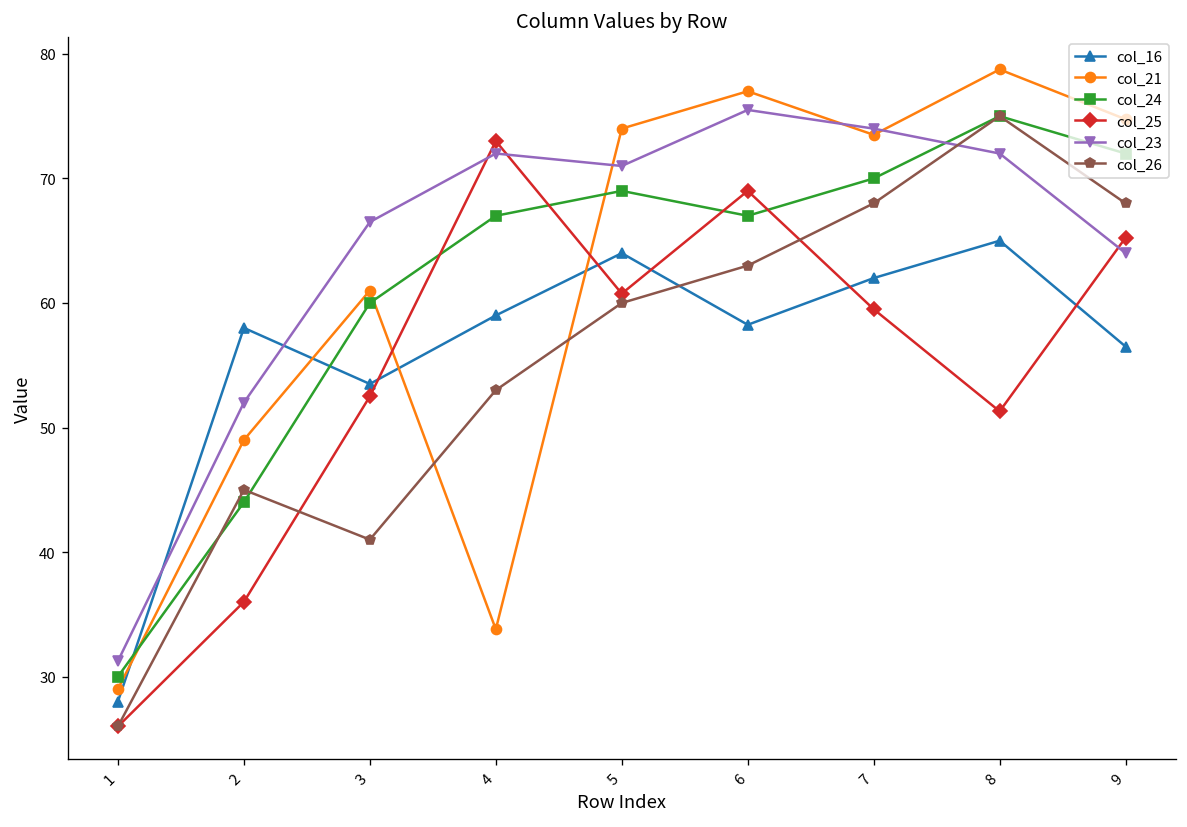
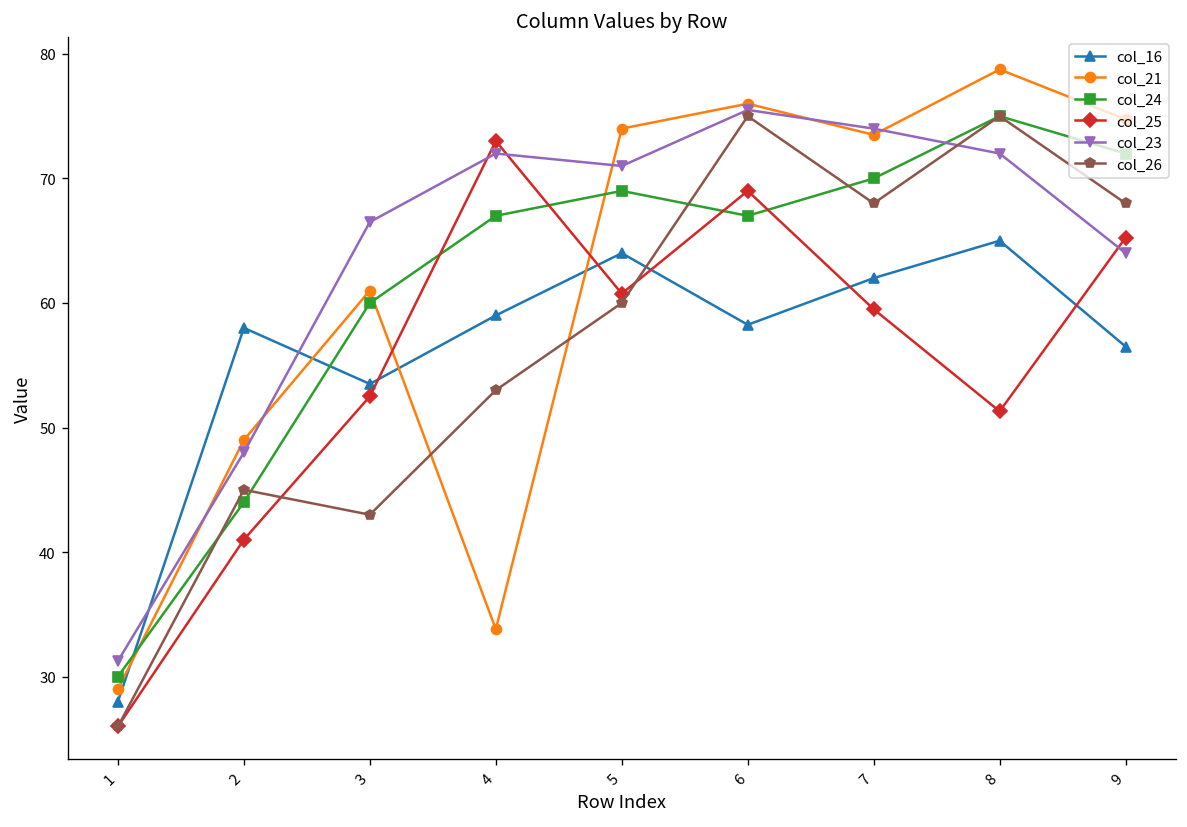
col_25, 2: 36 -> 41
col_23, 2: 52 -> 48
col_26, 3: 41 -> 43
col_21, 6: 77 -> 76
col_26, 6: 63 -> 75
